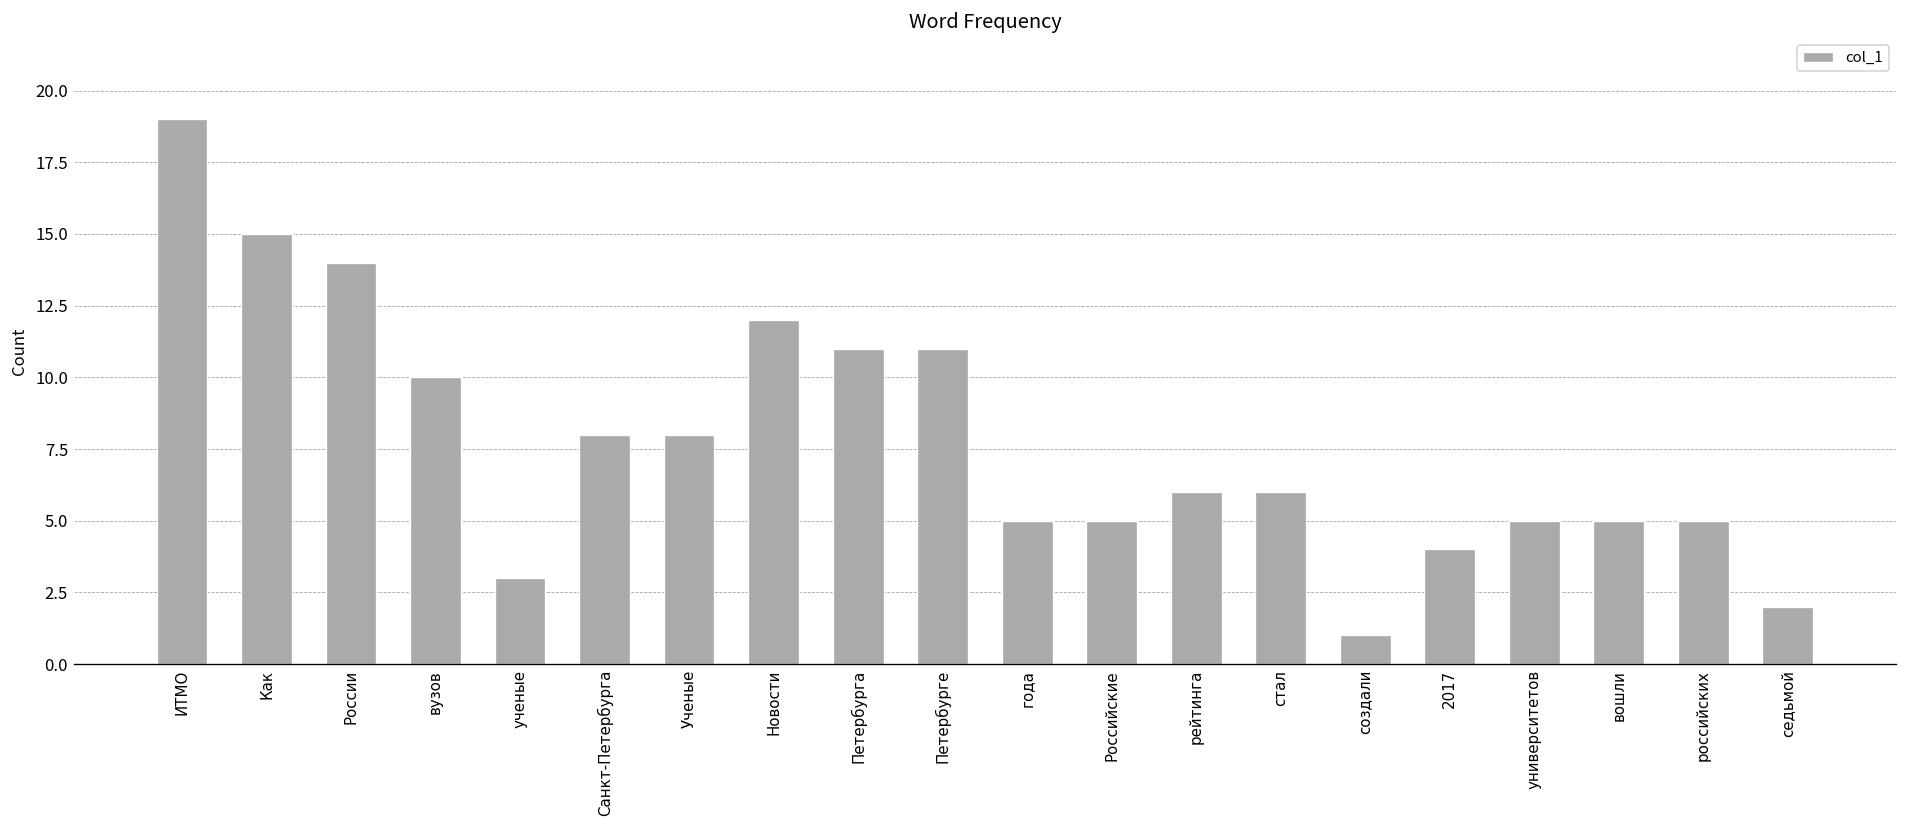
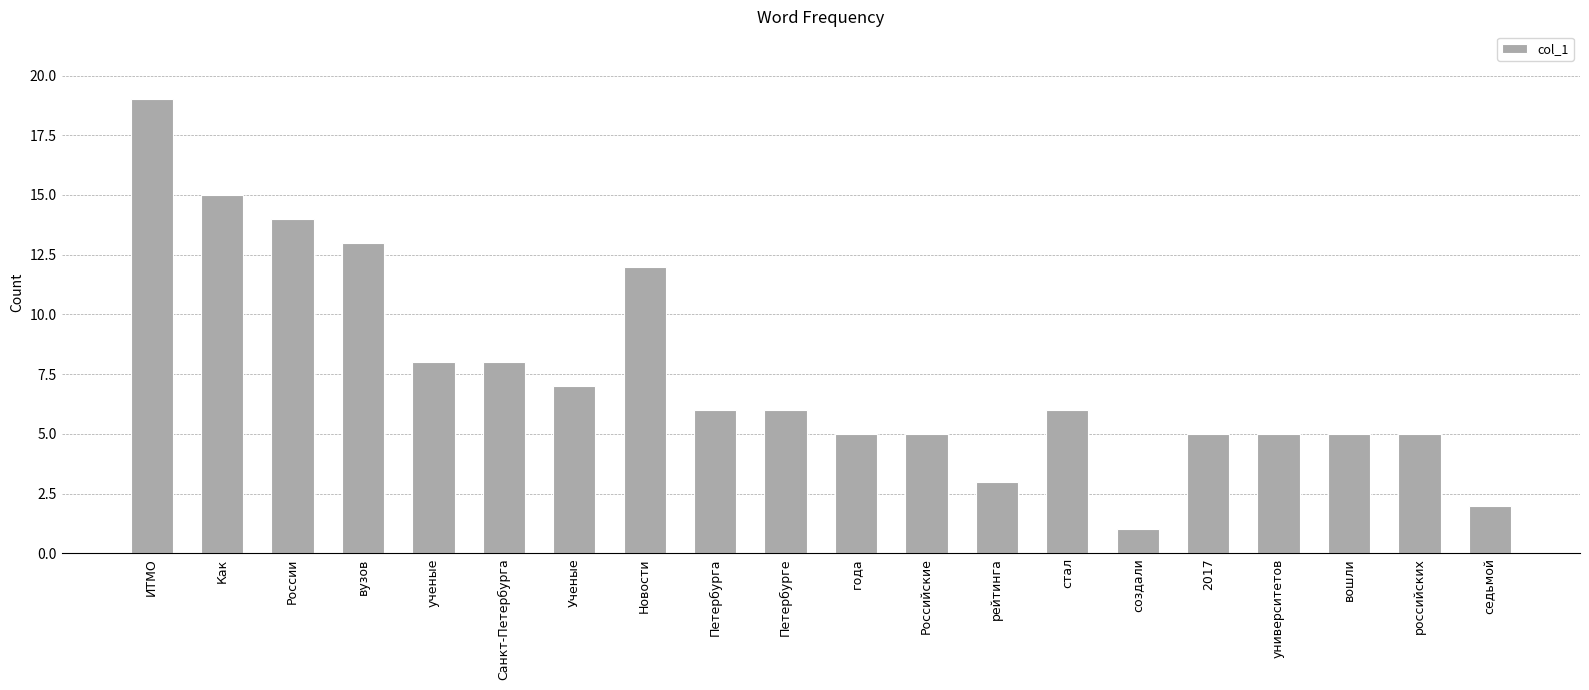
вузов: 10 -> 13
ученые: 3 -> 8
Ученые: 8 -> 7
Петербурга: 11 -> 6
Петербурге: 11 -> 6
рейтинга: 6 -> 3
2017: 4 -> 5
